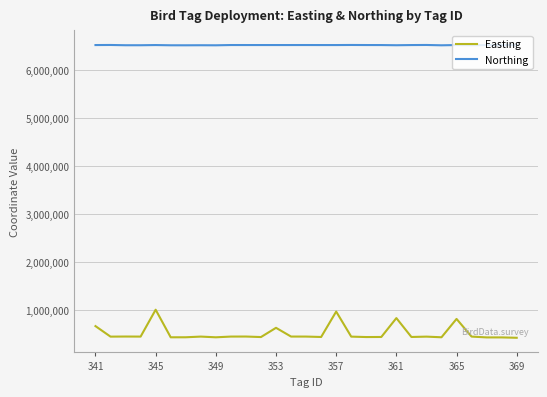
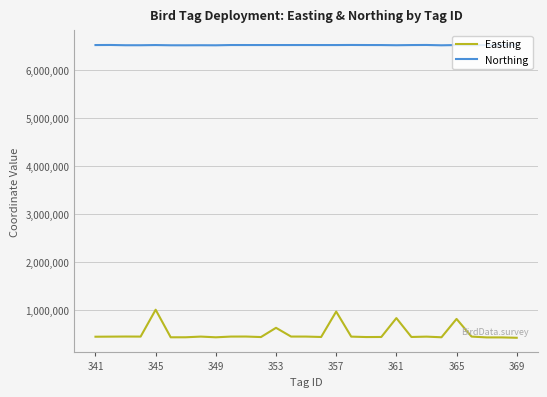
Easting, 341: 700,000 -> 500,000
